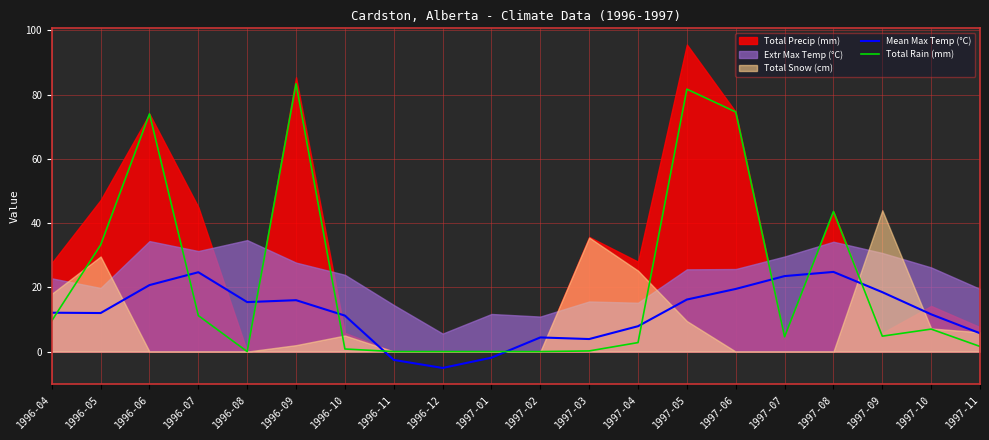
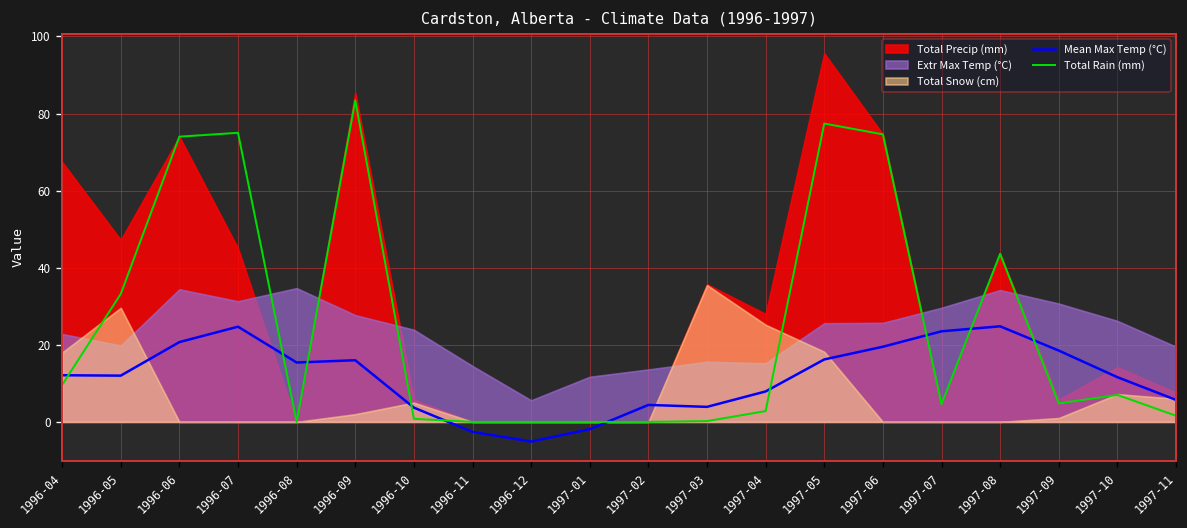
Total Precip (mm), 1996-04: 28 -> 67
Total Rain (mm), 1996-07: 11 -> 75
Mean Max Temp (°C), 1996-10: 11 -> 4
Extr Max Temp (°C), 1997-02: 11 -> 14
Total Rain (mm), 1997-05: 82 -> 77
Total Snow (cm), 1997-05: 10 -> 18
Total Snow (cm), 1997-09: 44 -> 1
